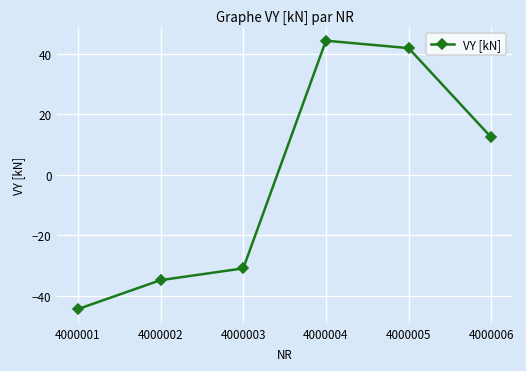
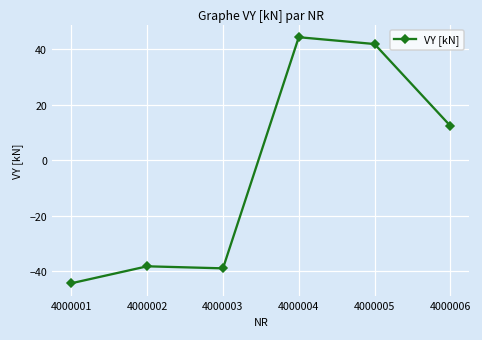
4000002: -35 -> -38
4000003: -31 -> -39
